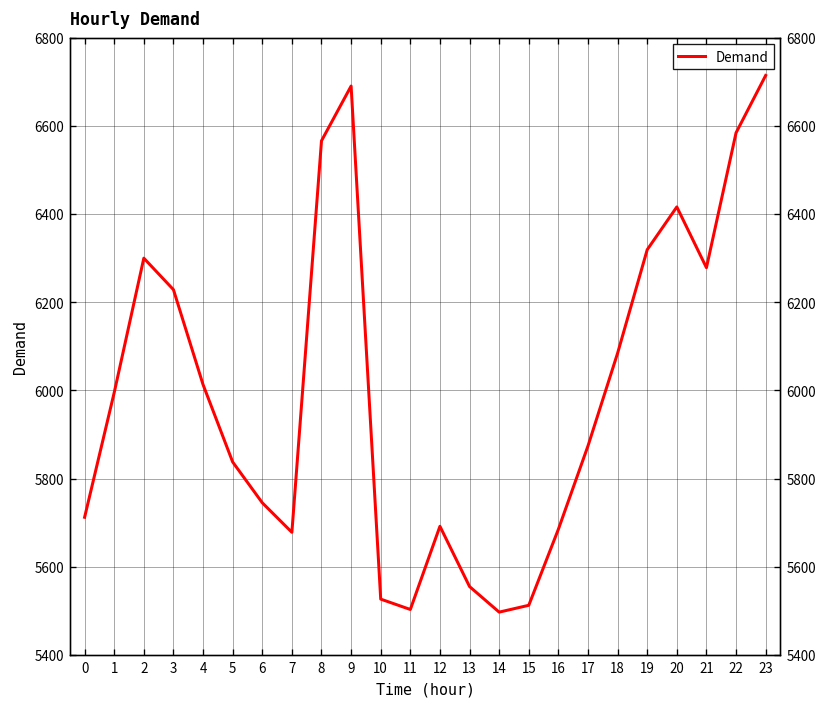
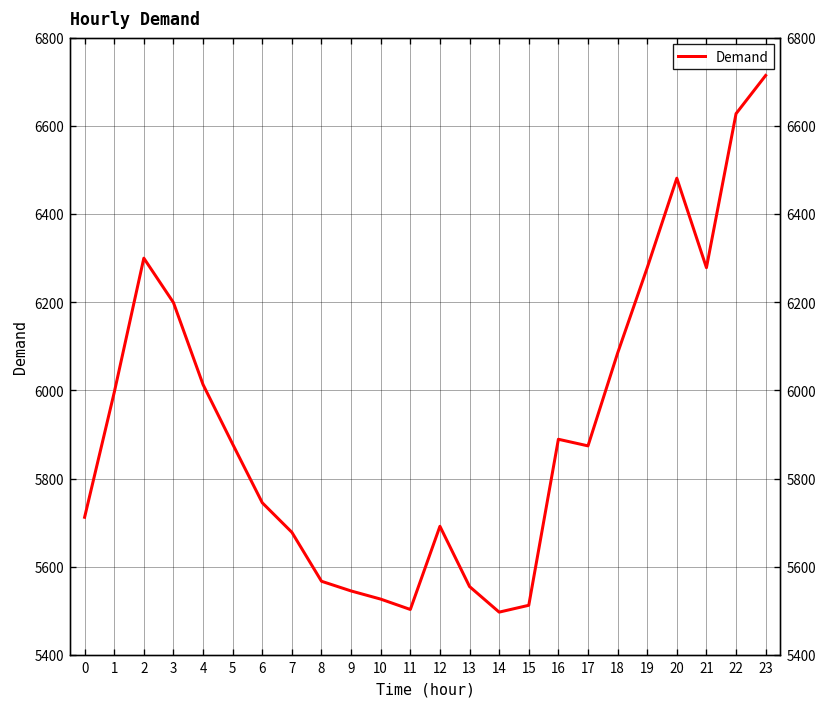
3: 6230 -> 6200
5: 5840 -> 5880
8: 6570 -> 5570
9: 6690 -> 5550
16: 5690 -> 5890
19: 6320 -> 6280
20: 6420 -> 6480
22: 6580 -> 6630
